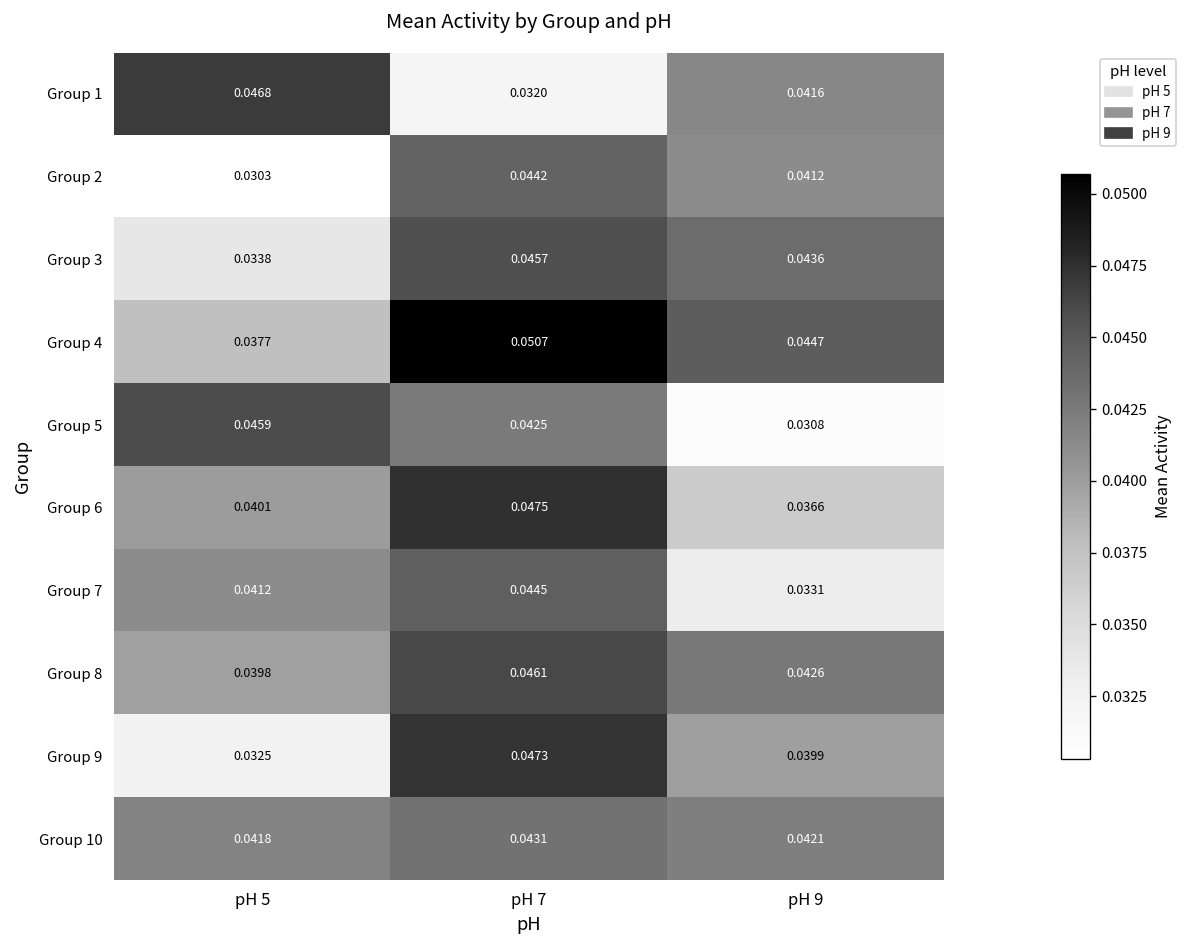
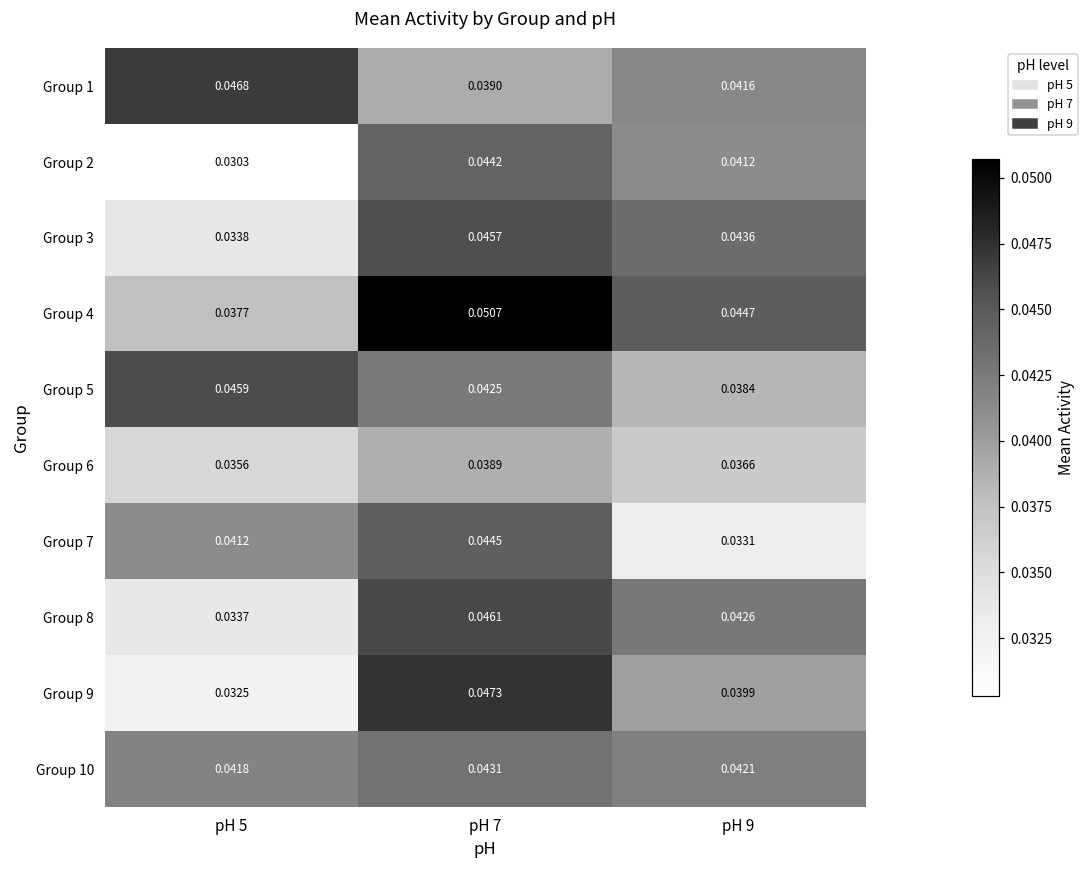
Group 1, pH 7: 0.0320 -> 0.0390
Group 5, pH 9: 0.0308 -> 0.0384
Group 6, pH 5: 0.0401 -> 0.0356
Group 6, pH 7: 0.0475 -> 0.0389
Group 8, pH 5: 0.0398 -> 0.0337
